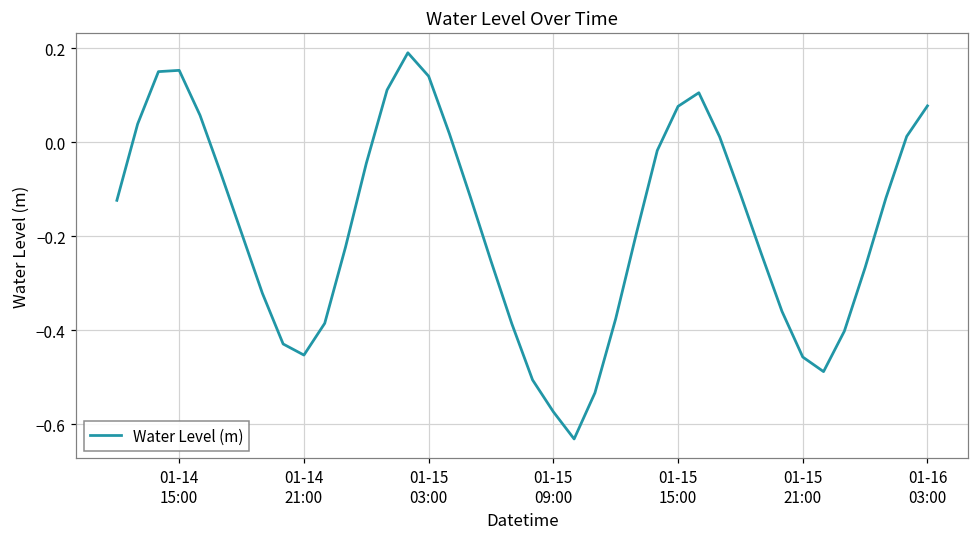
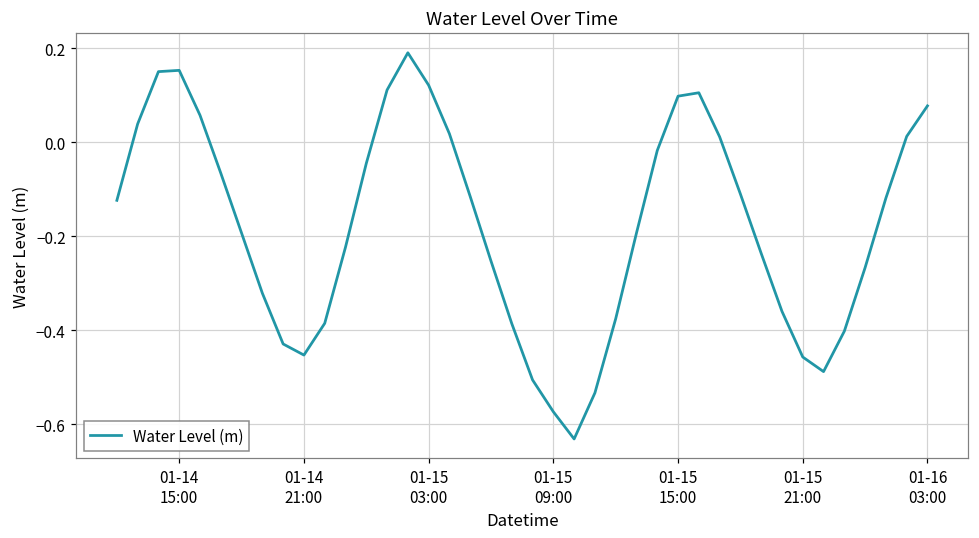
01-15 03:00: 0.14 -> 0.12
01-15 15:00: 0.08 -> 0.10
